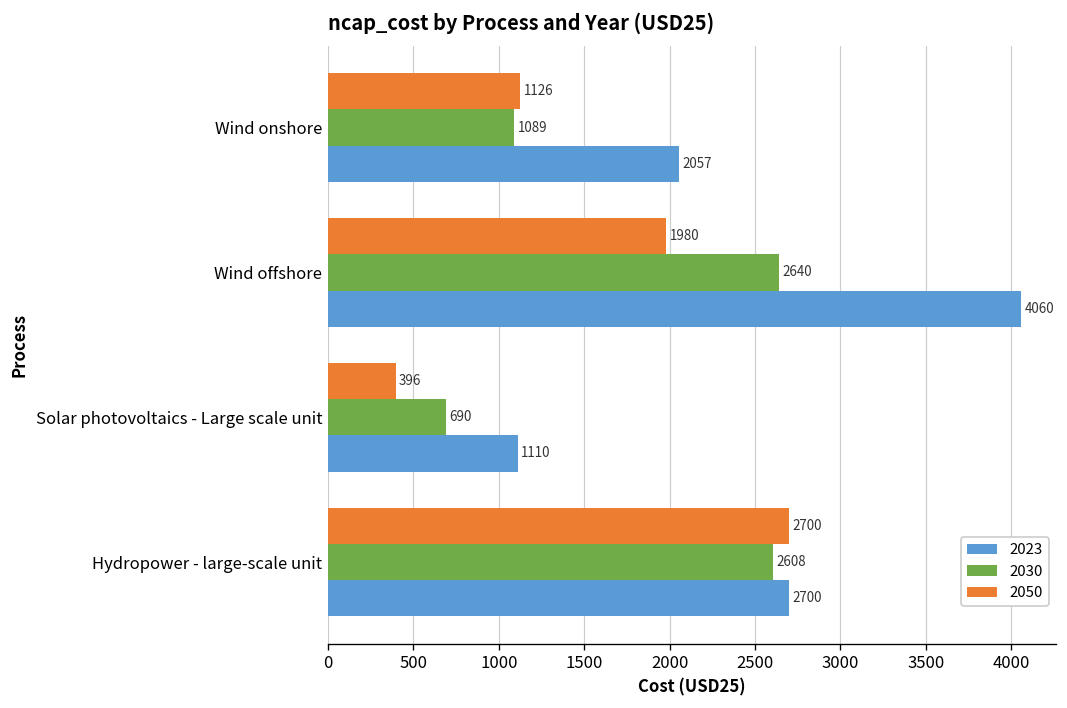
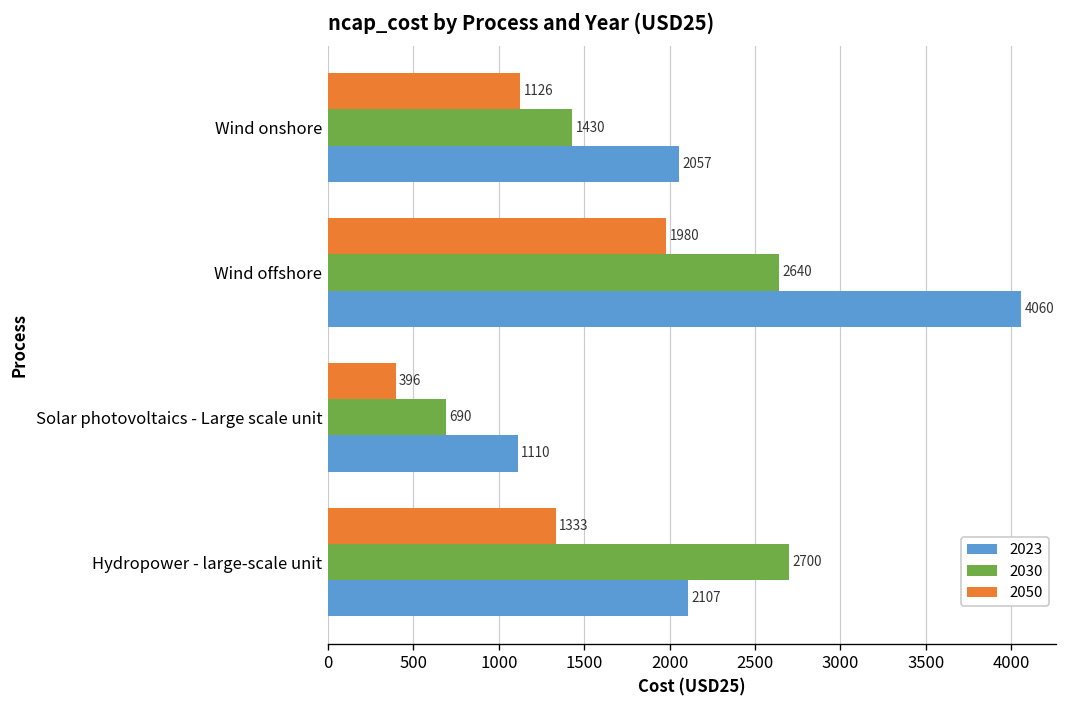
2030, Wind onshore: 1089 -> 1430
2050, Hydropower - large-scale unit: 2700 -> 1333
2030, Hydropower - large-scale unit: 2608 -> 2700
2023, Hydropower - large-scale unit: 2700 -> 2107
